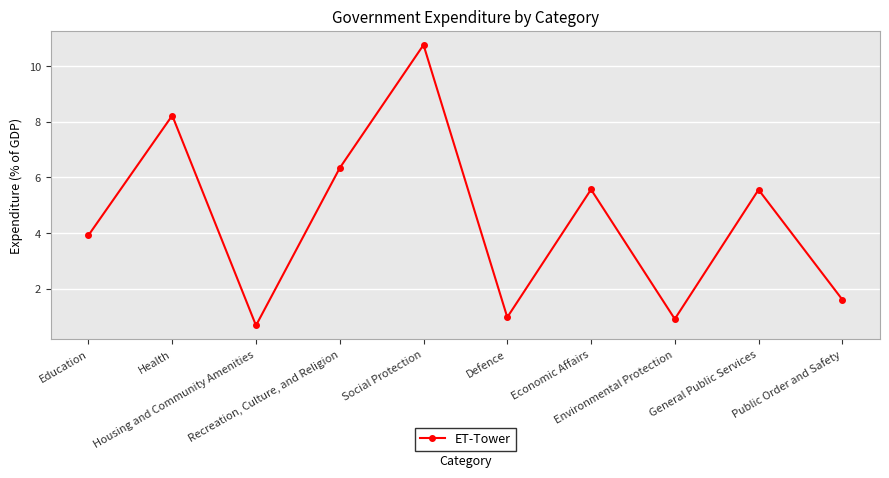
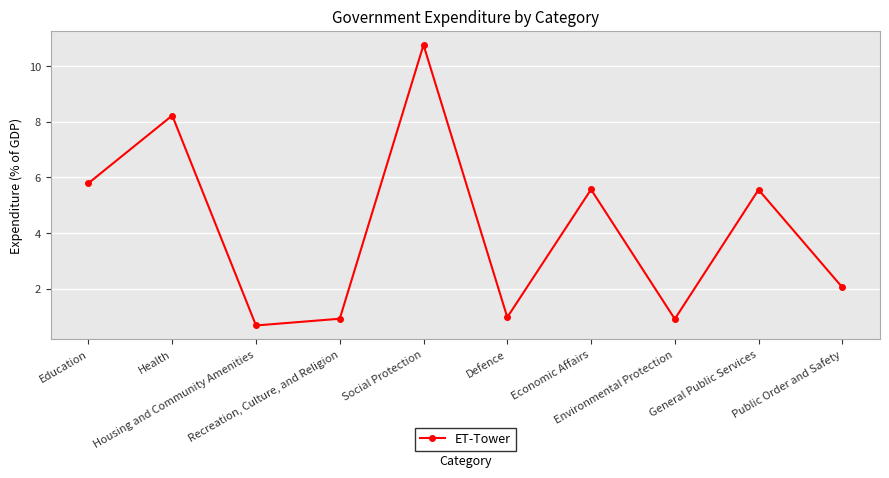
Education: 3.9 -> 5.8
Recreation, Culture, and Religion: 6.3 -> 0.9
Public Order and Safety: 1.6 -> 2.1
